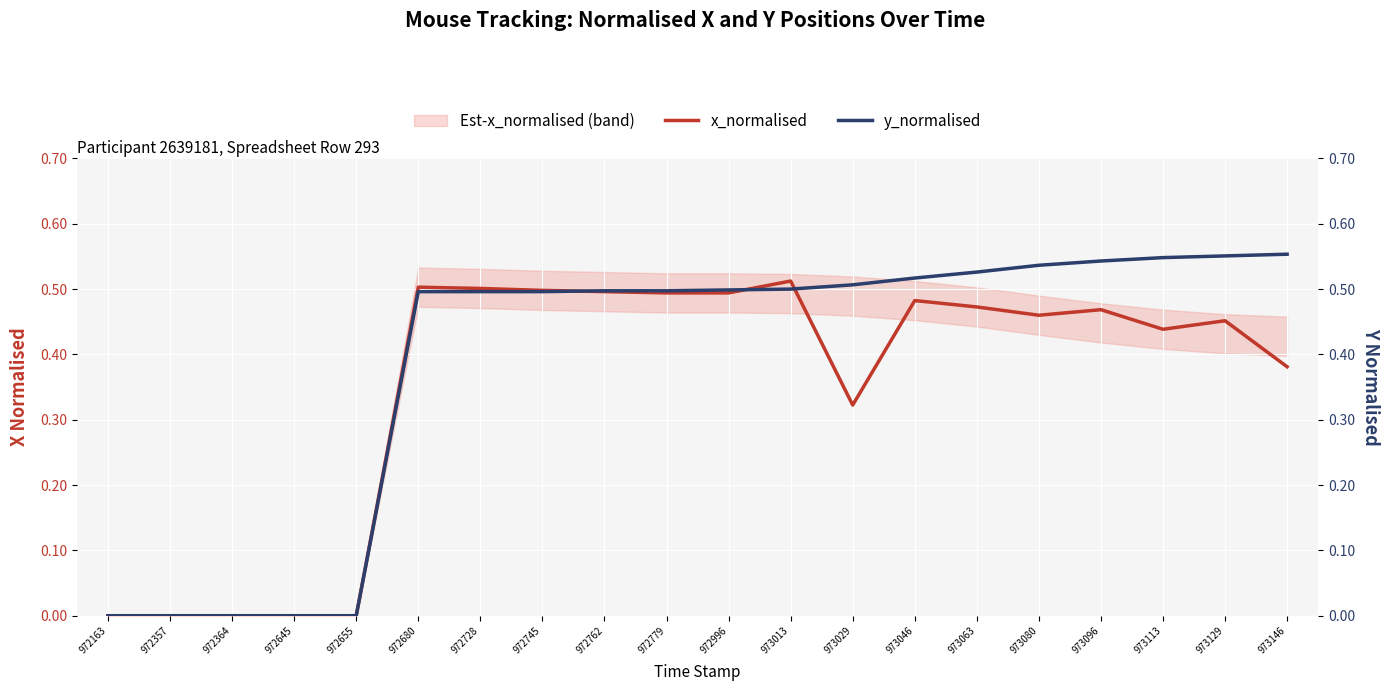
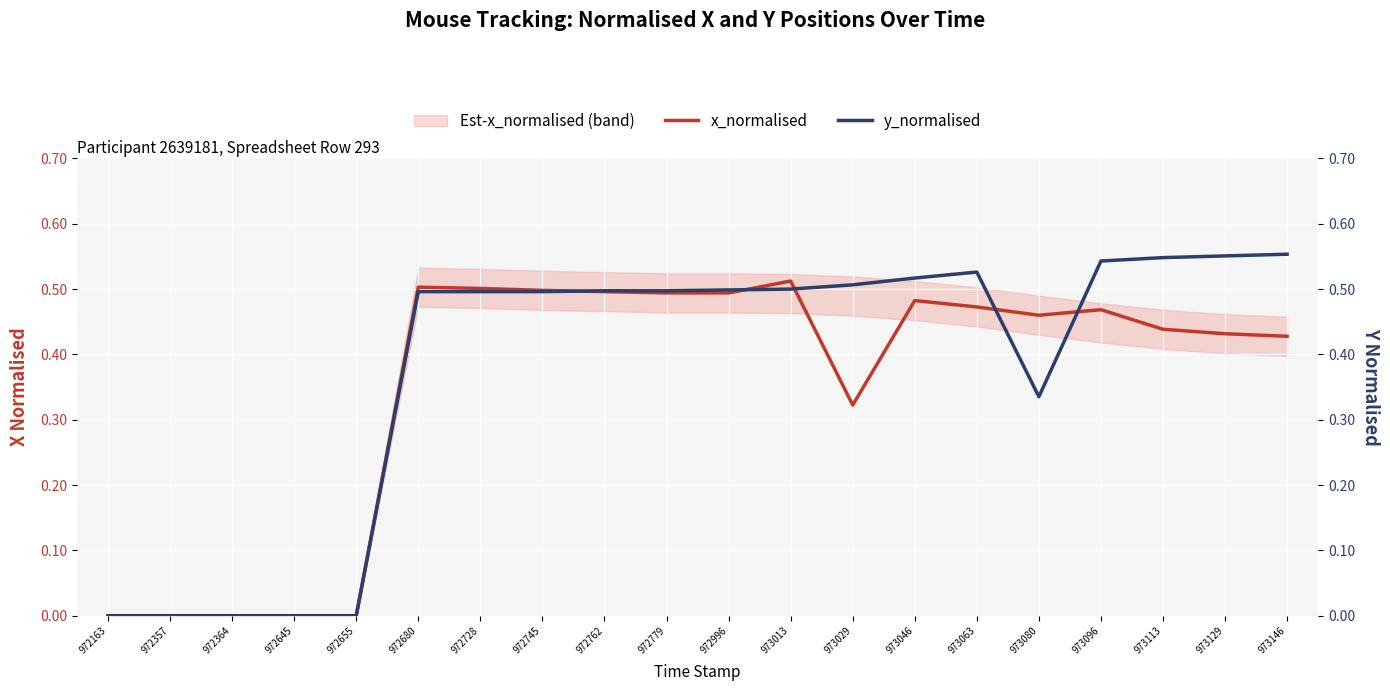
x_normalised, 973129: 0.45 -> 0.43
x_normalised, 973146: 0.38 -> 0.43
y_normalised, 973080: 0.54 -> 0.34
